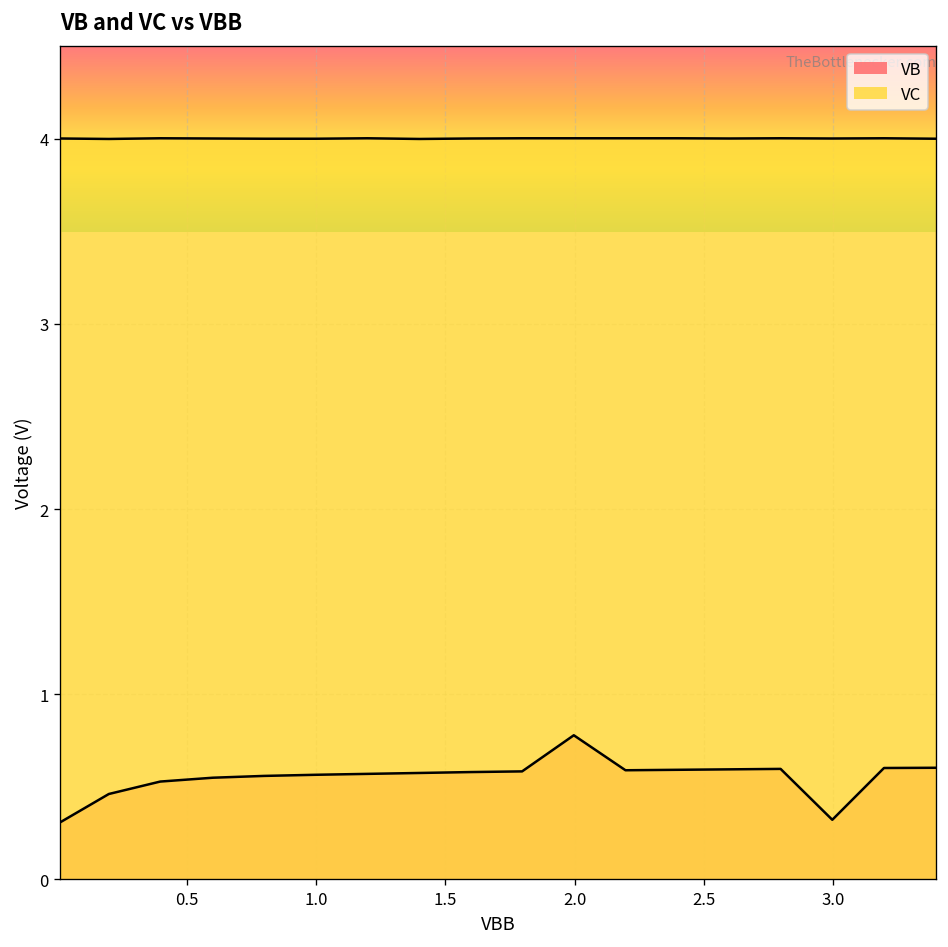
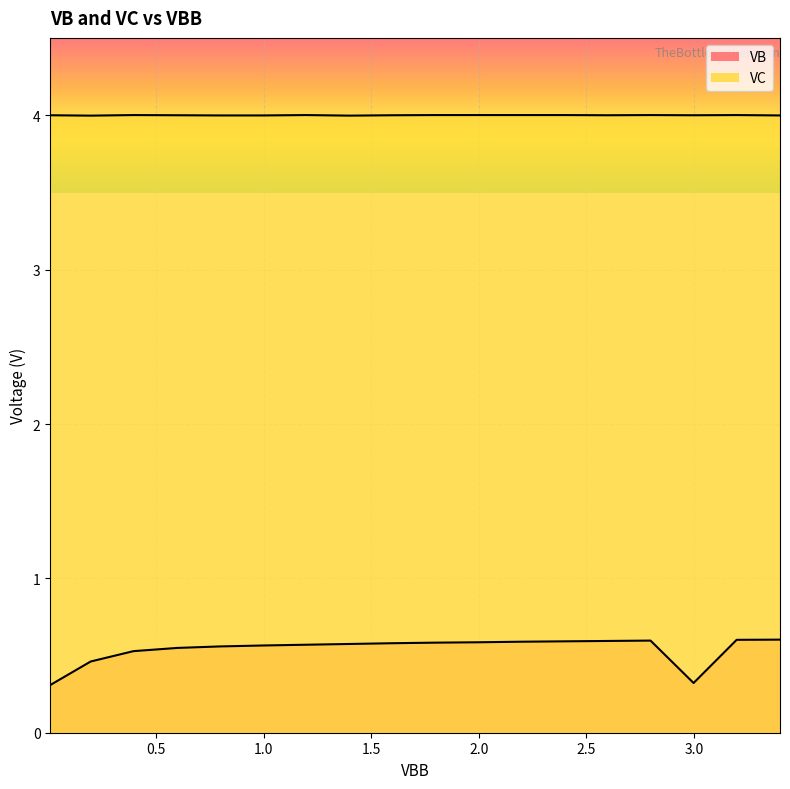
VB, 2.0: 0.78 -> 0.59
